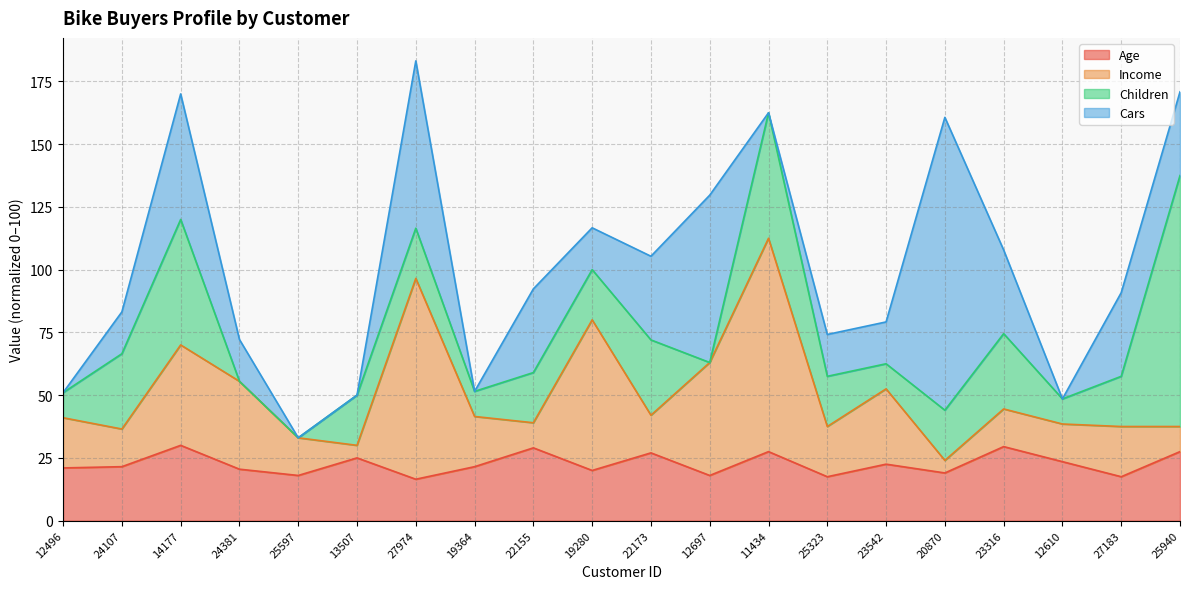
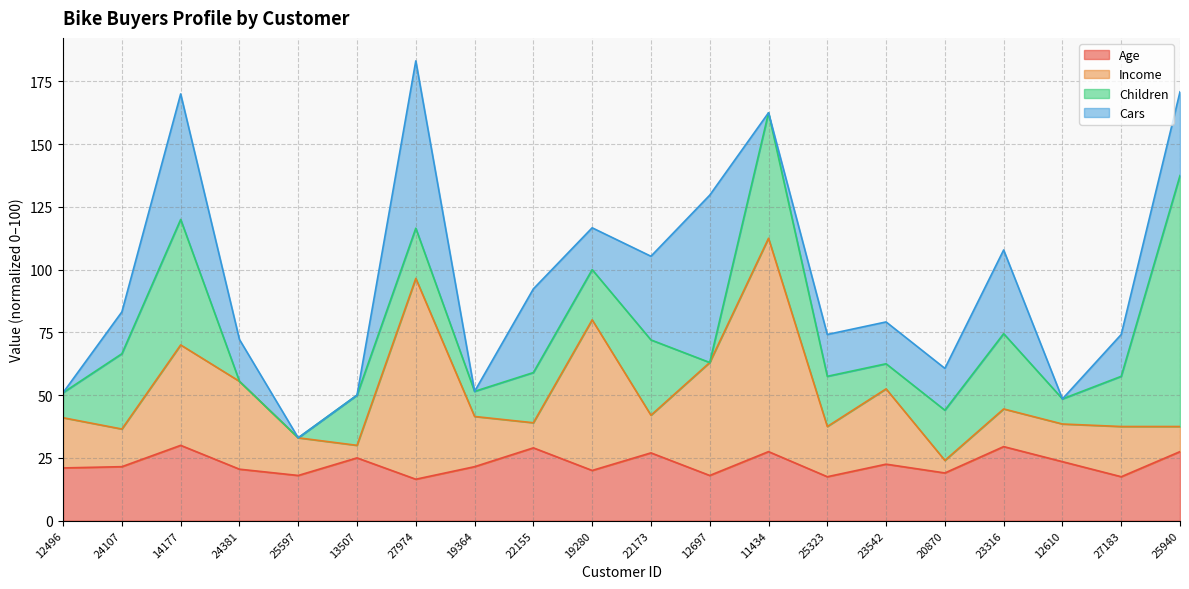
Cars, 20870: 117 -> 17
Cars, 27183: 33 -> 17
